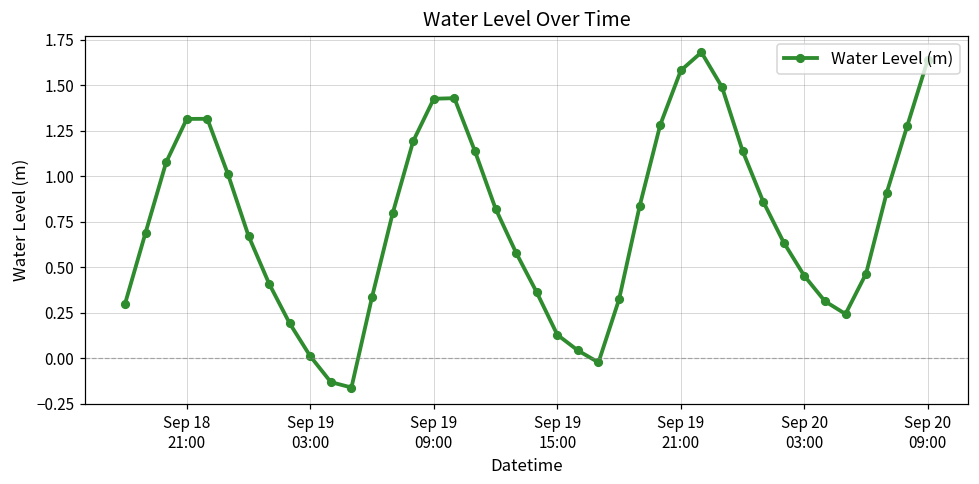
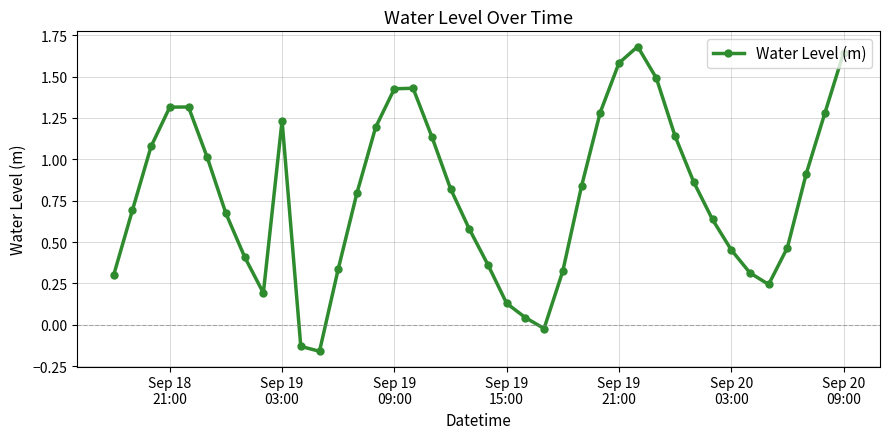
Sep 19 03:00: 0.01 -> 1.23
